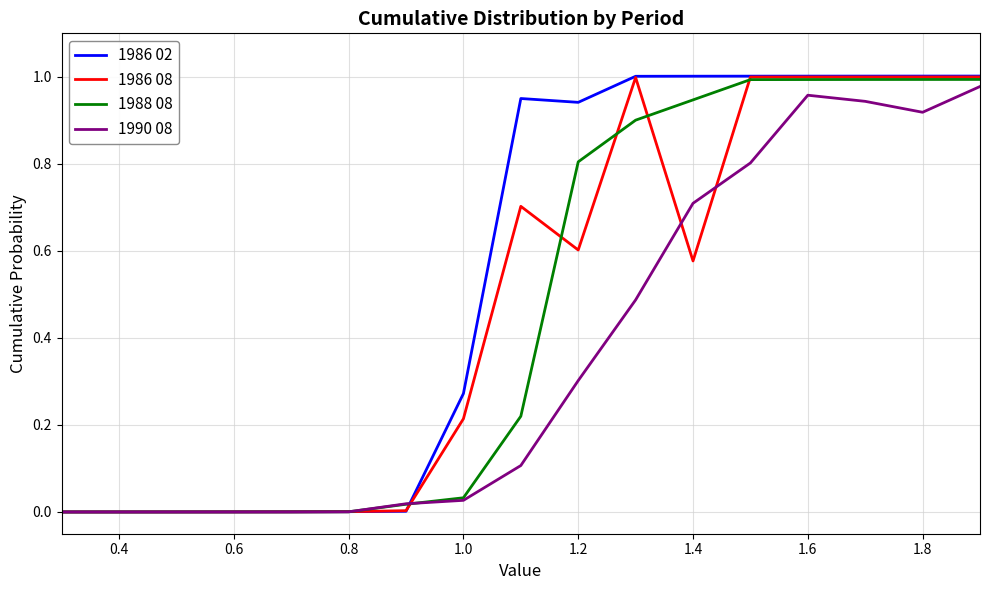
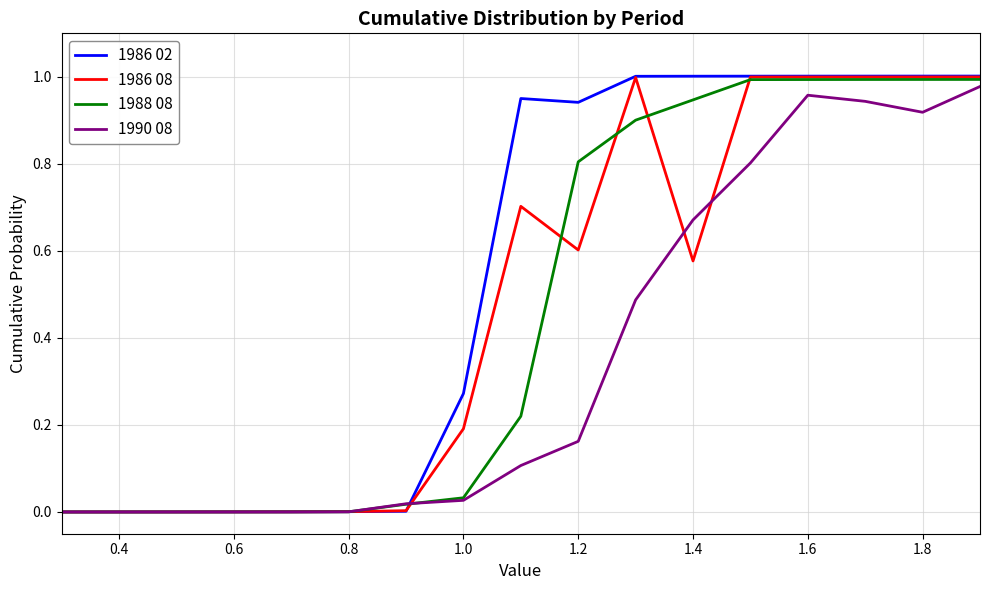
1986 08, 1.0: 0.21 -> 0.19
1990 08, 1.2: 0.30 -> 0.16
1990 08, 1.4: 0.71 -> 0.67
